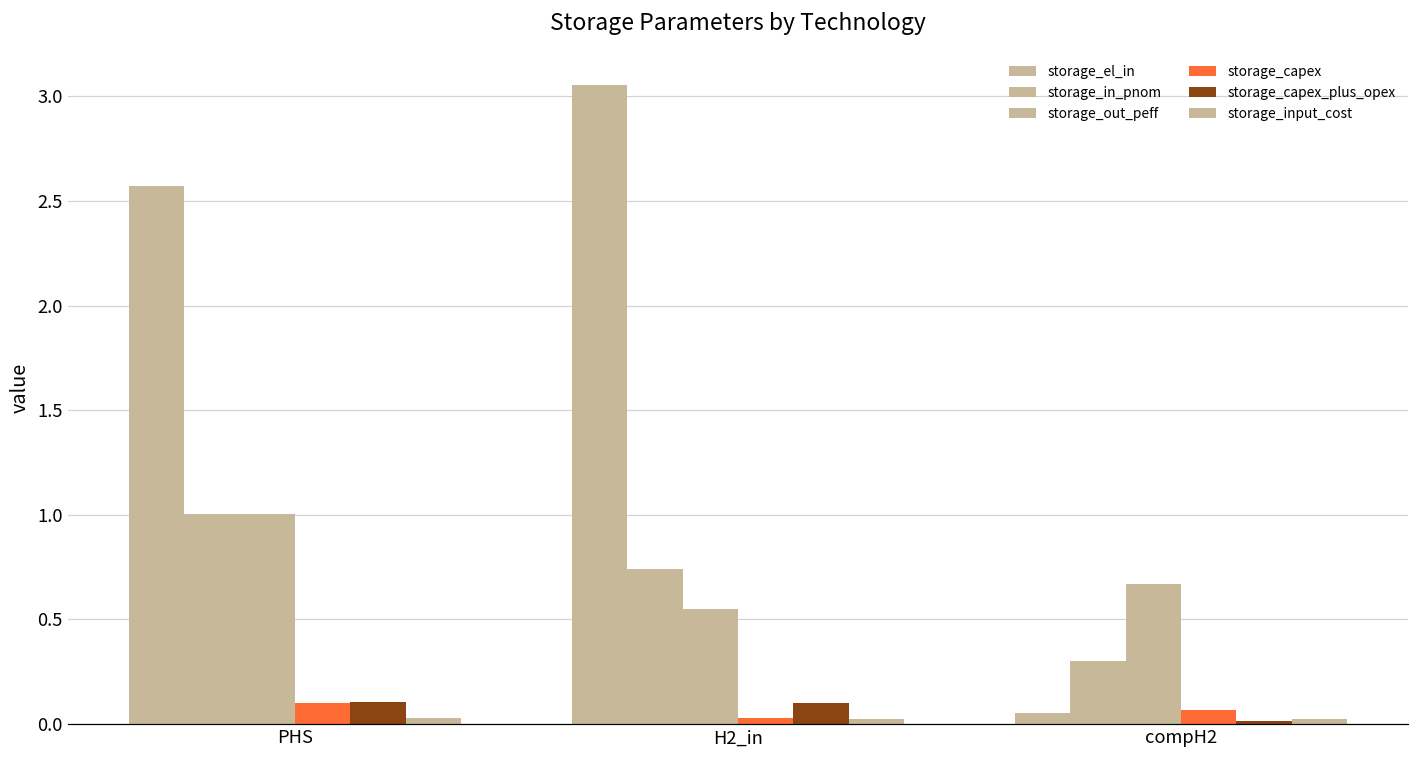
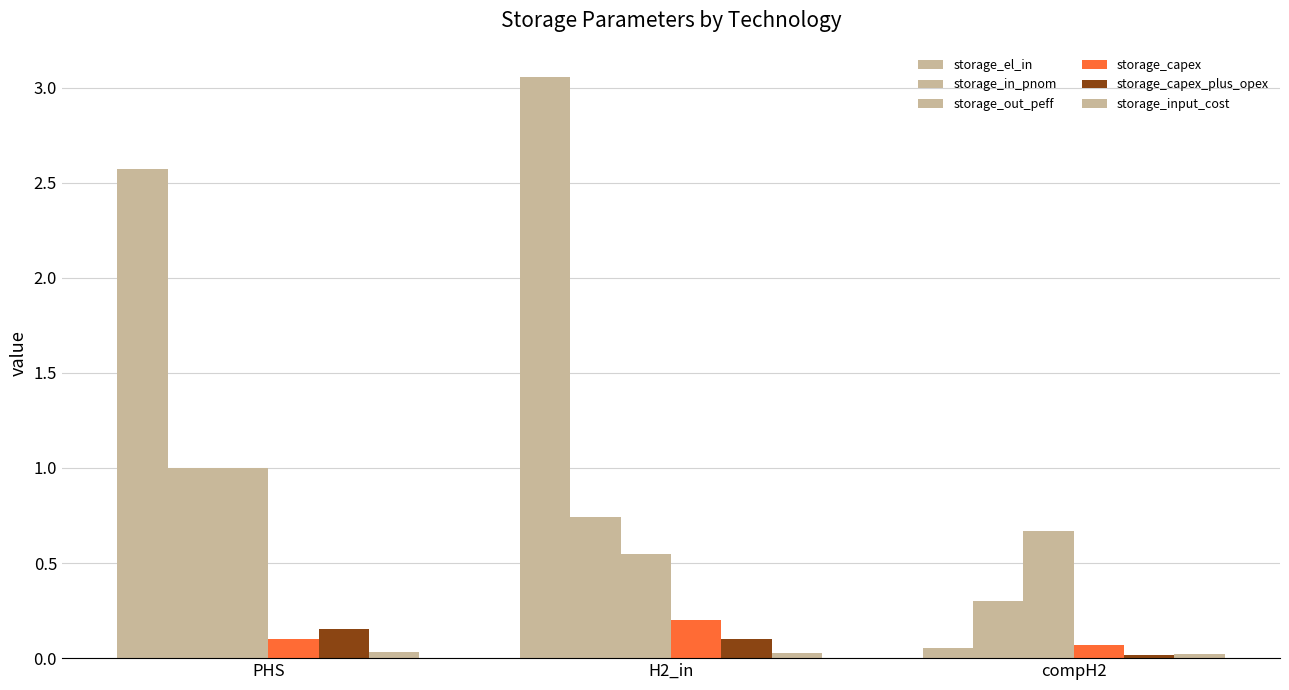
storage_capex_plus_opex, PHS: 0.10 -> 0.15
storage_capex, H2_in: 0.03 -> 0.20
